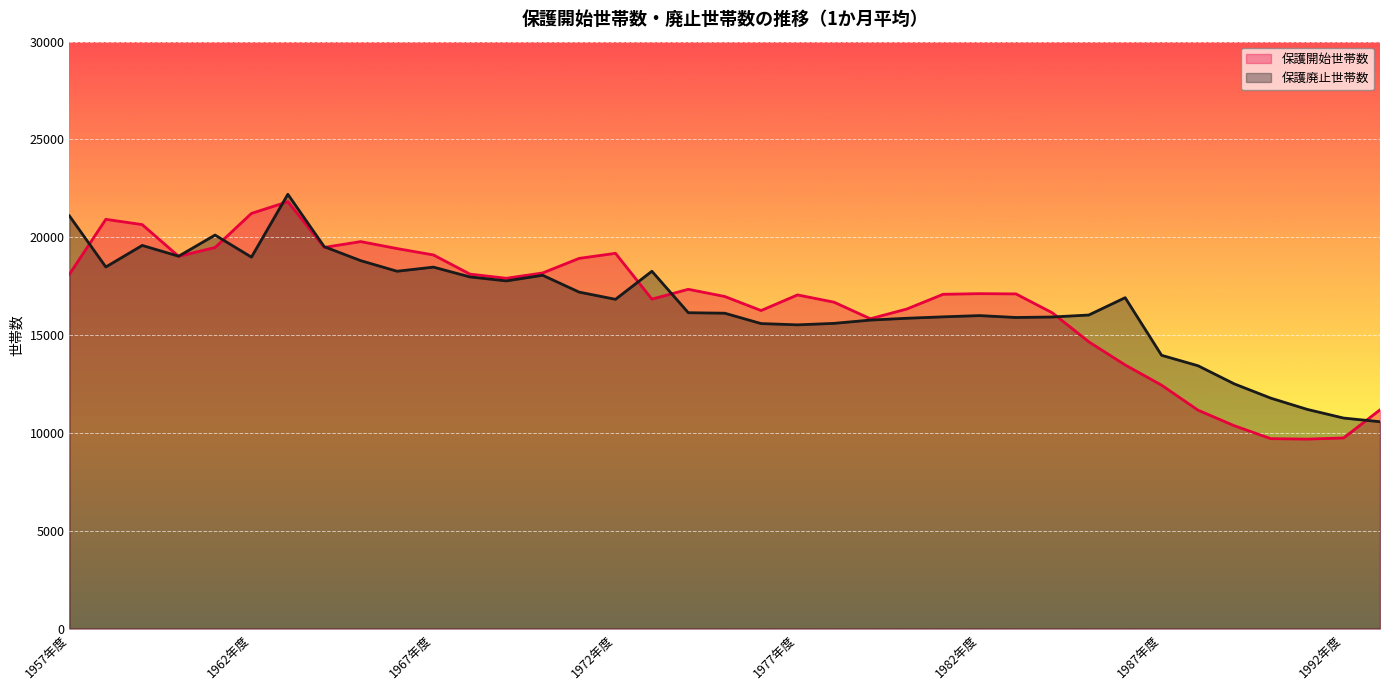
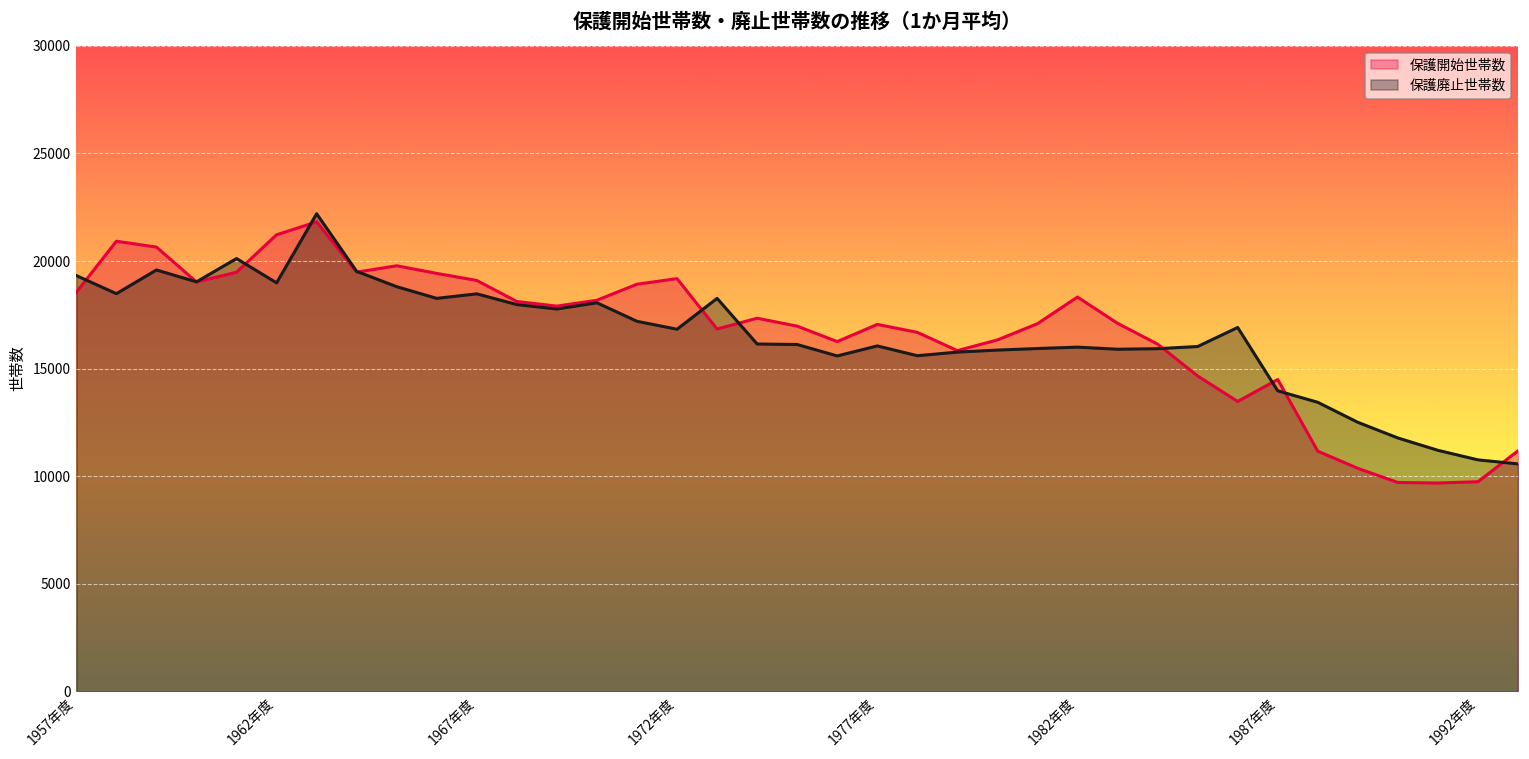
保護開始世帯数, 1957年度: 18100 -> 18600
保護廃止世帯数, 1957年度: 21100 -> 19300
保護廃止世帯数, 1977年度: 15500 -> 16100
保護開始世帯数, 1982年度: 17100 -> 18300
保護開始世帯数, 1987年度: 12400 -> 14500
